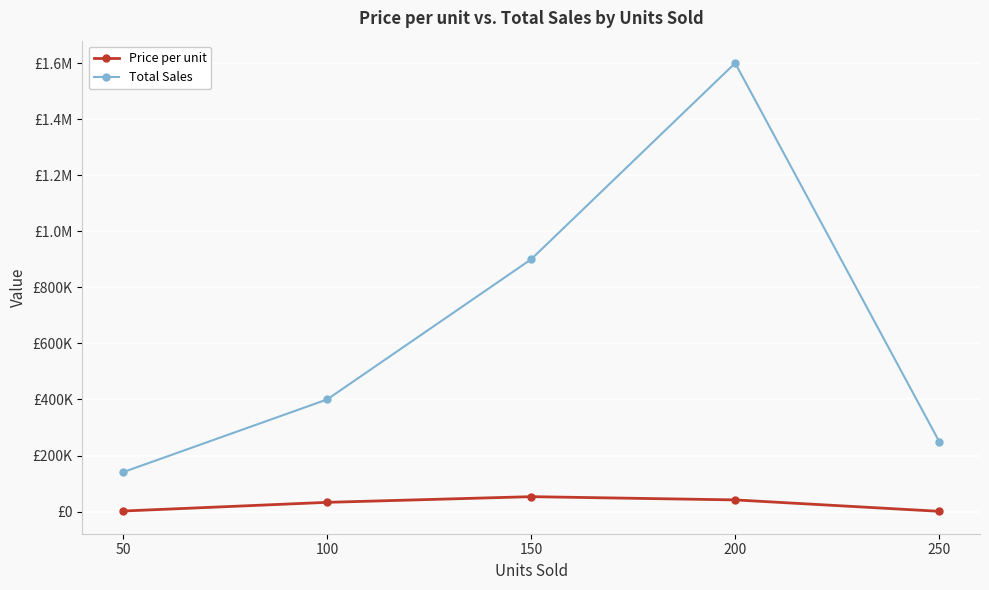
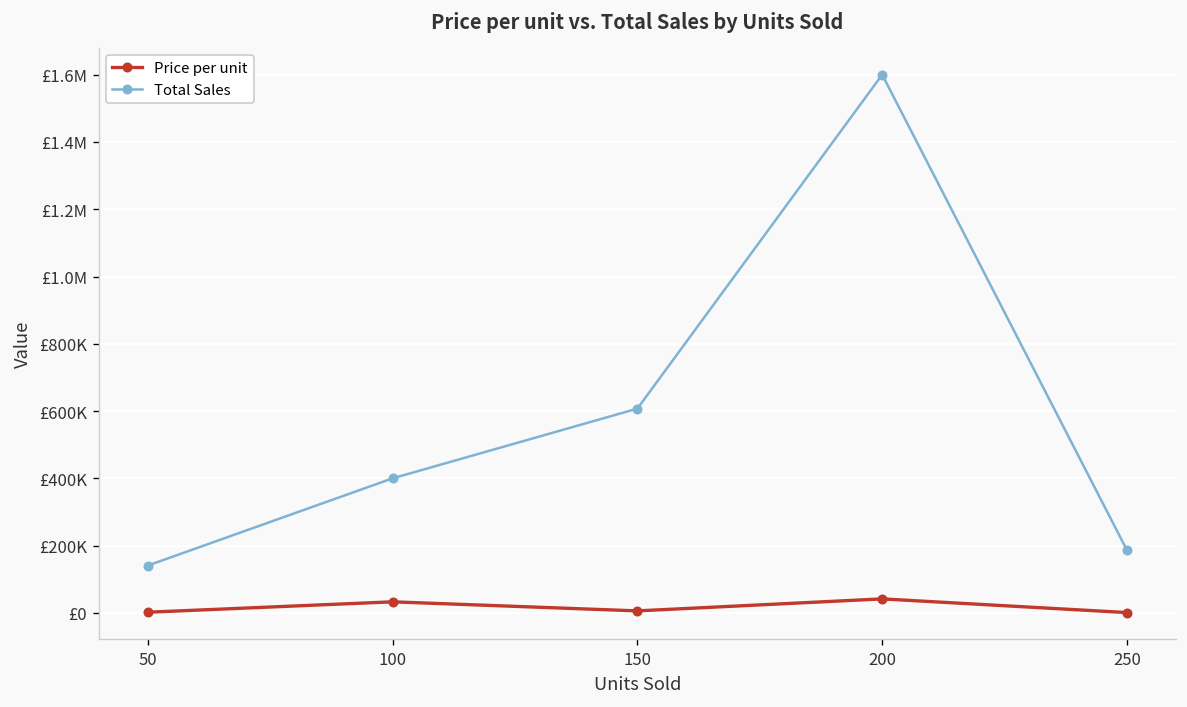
Price per unit, 150: £50000 -> £10000
Total Sales, 150: £900000 -> £610000
Total Sales, 250: £250000 -> £190000
